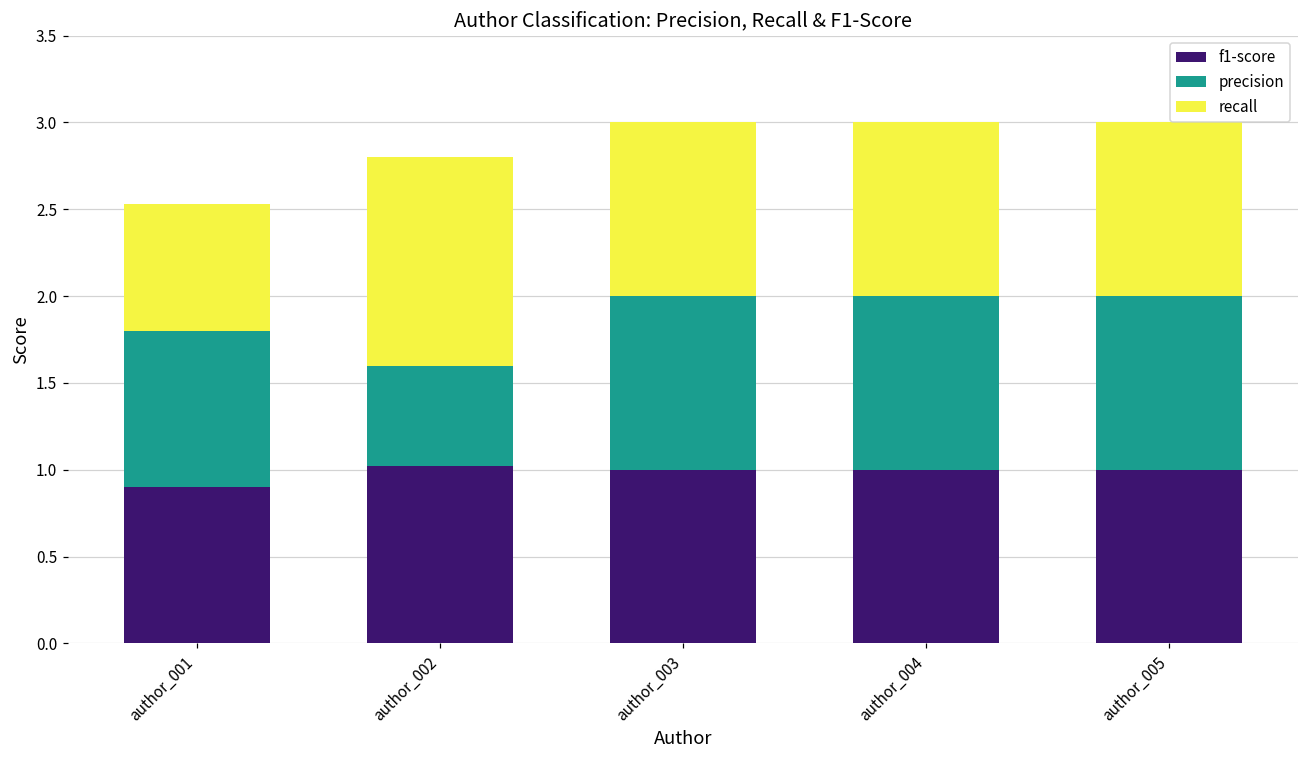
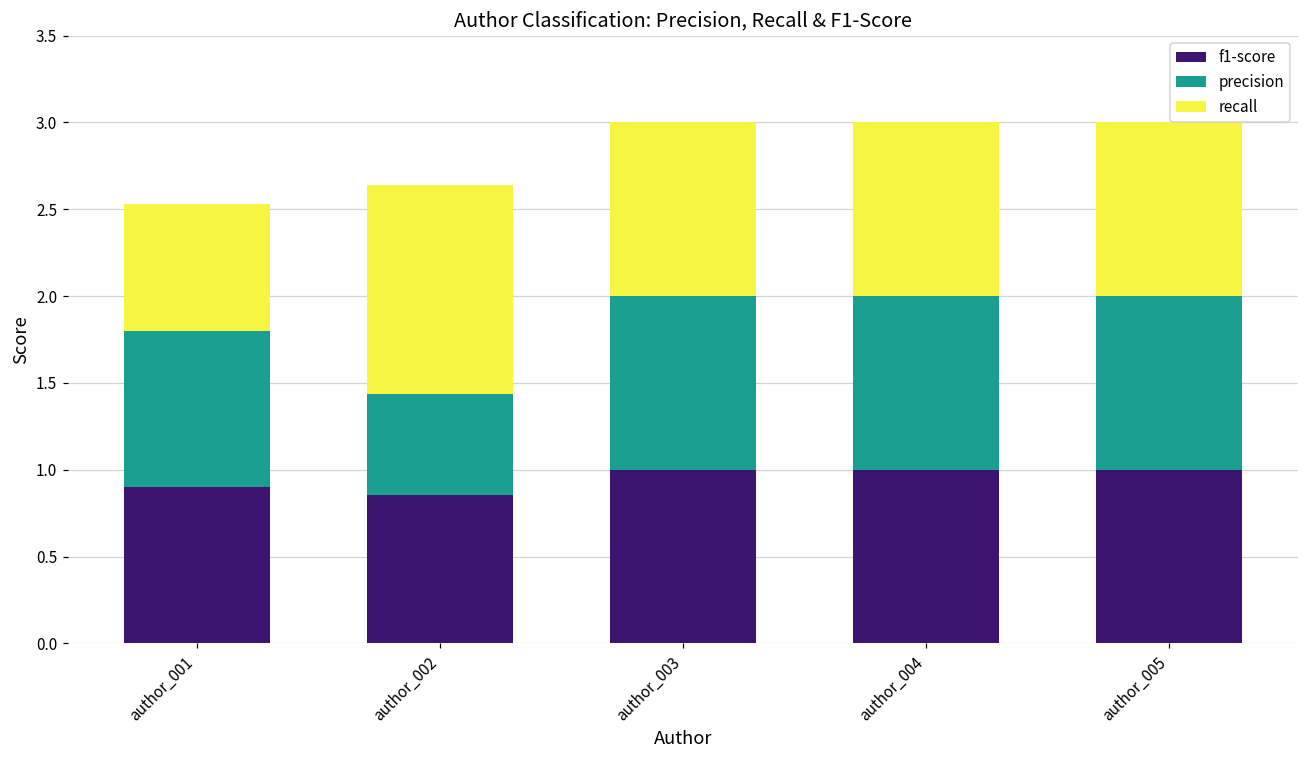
f1-score, author_002: 1.02 -> 0.86
